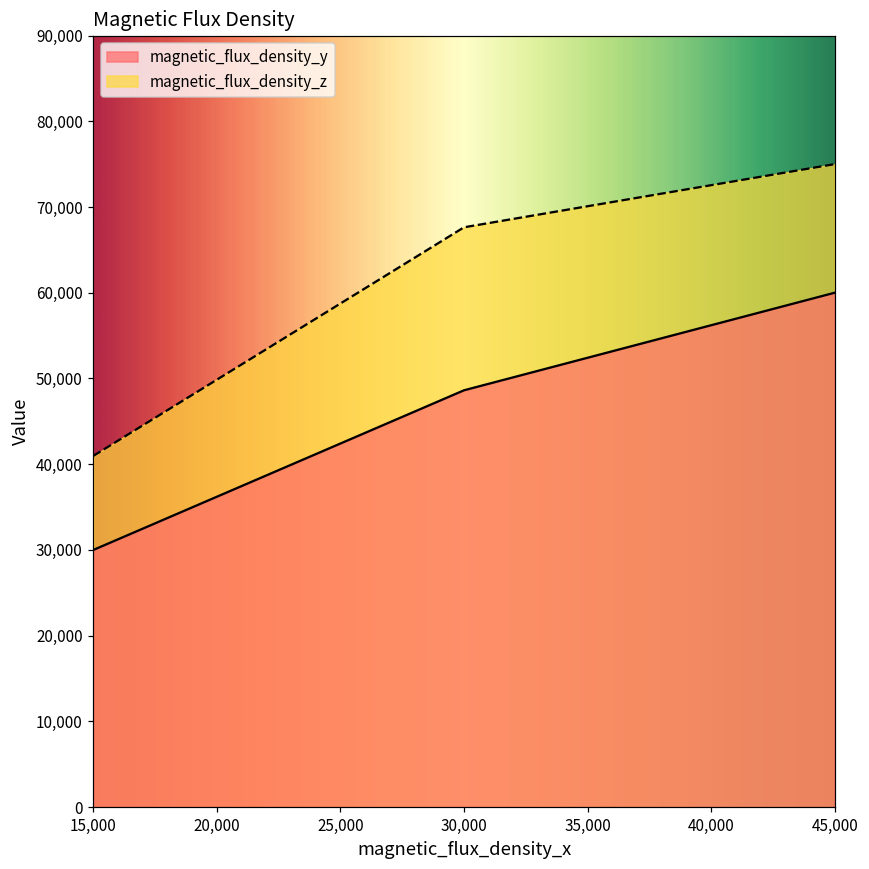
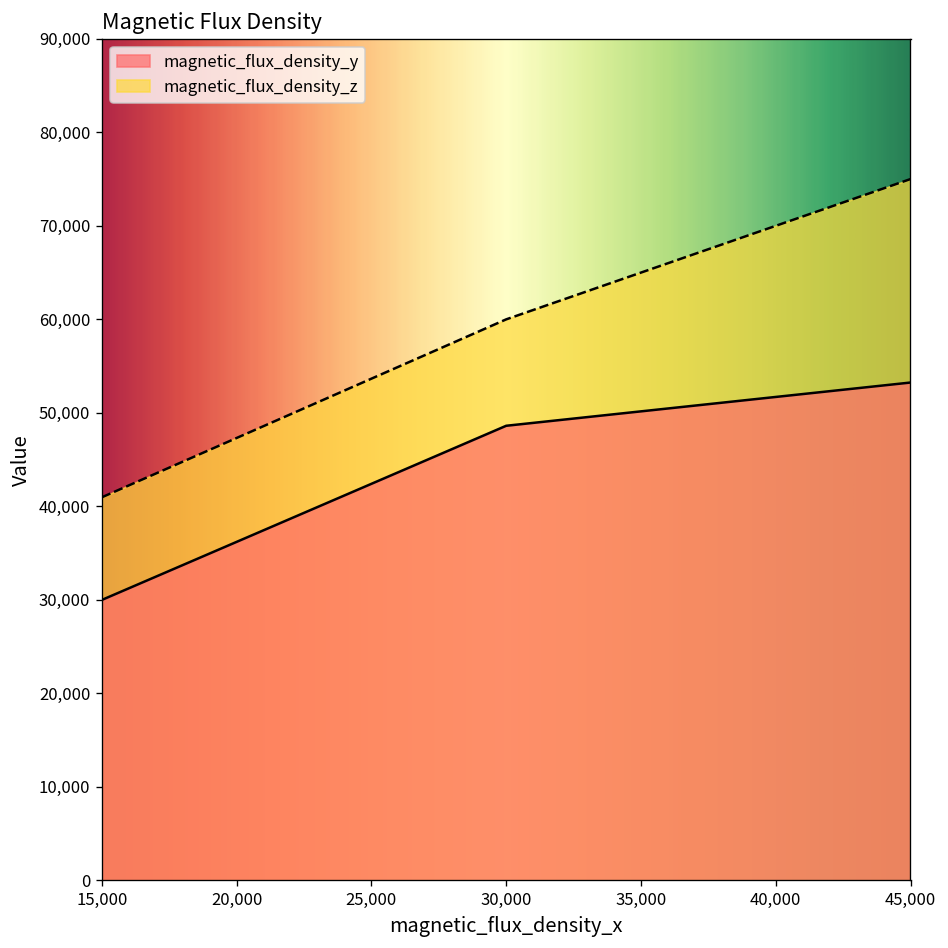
magnetic_flux_density_z, 30,000: 68,000 -> 60,000
magnetic_flux_density_y, 45,000: 60,000 -> 53,000
